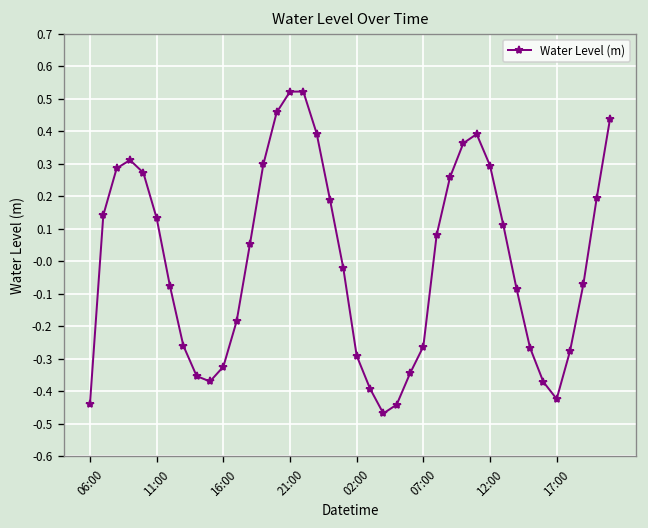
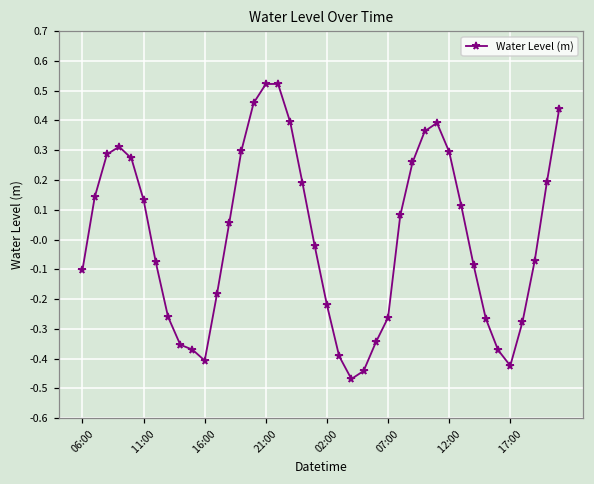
06:00: -0.44 -> -0.10
16:00: -0.32 -> -0.41
02:00: -0.29 -> -0.22
